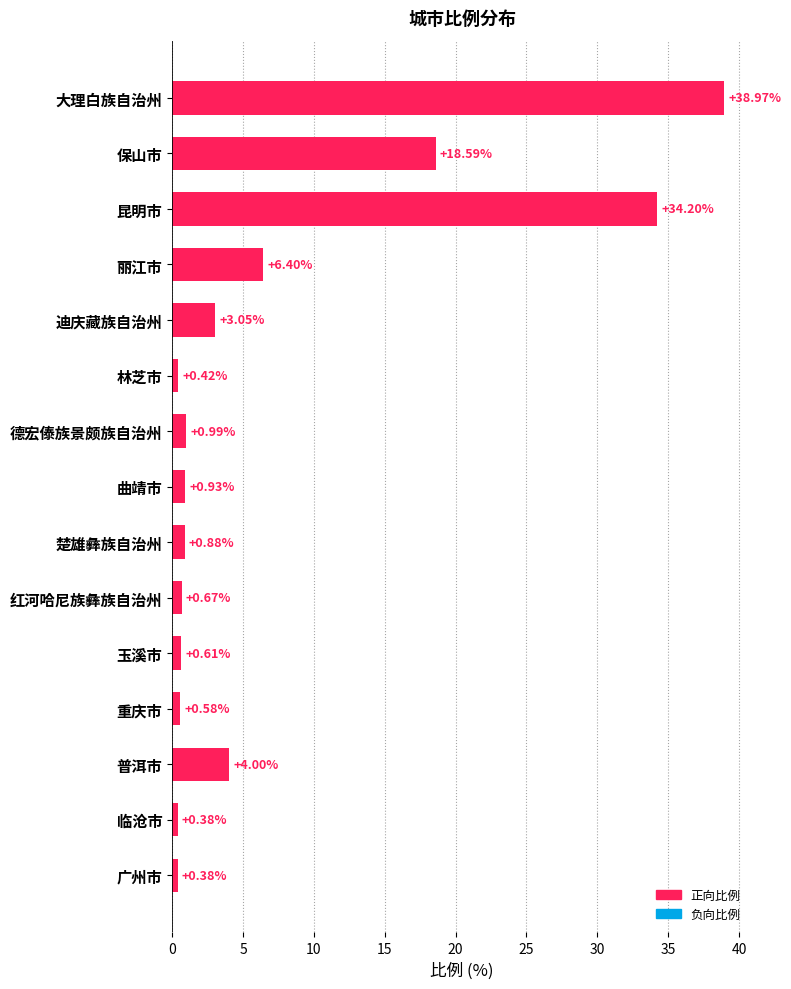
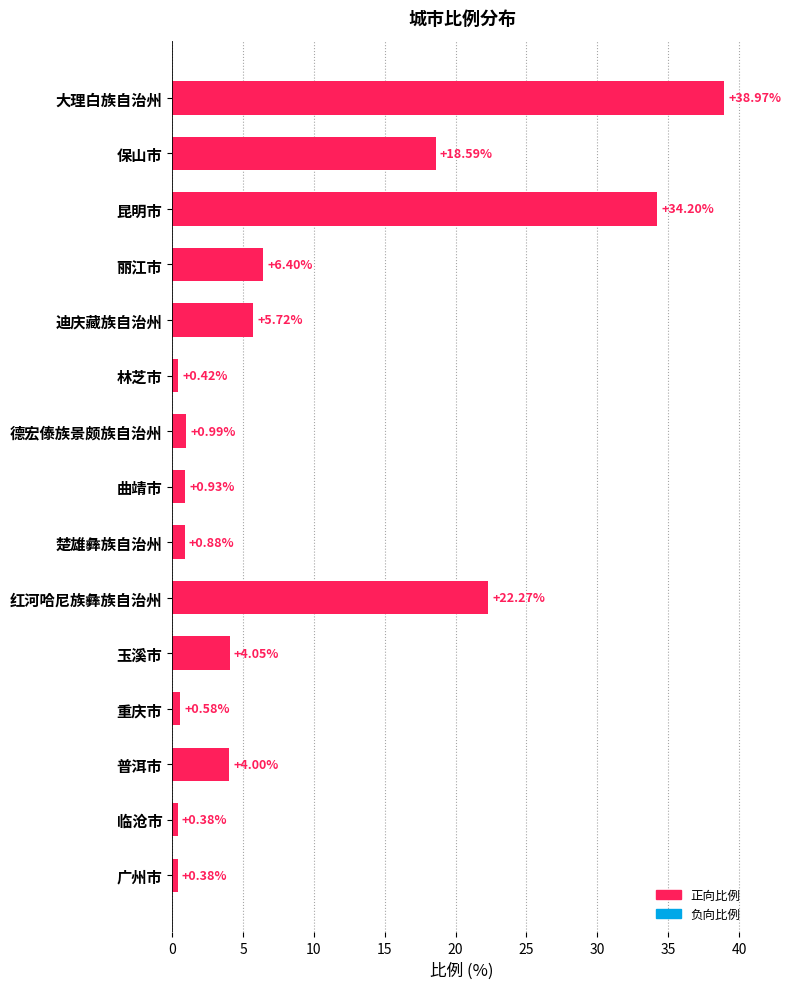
迪庆藏族自治州: +3.05% -> +5.72%
红河哈尼族彝族自治州: +0.67% -> +22.27%
玉溪市: +0.61% -> +4.05%
